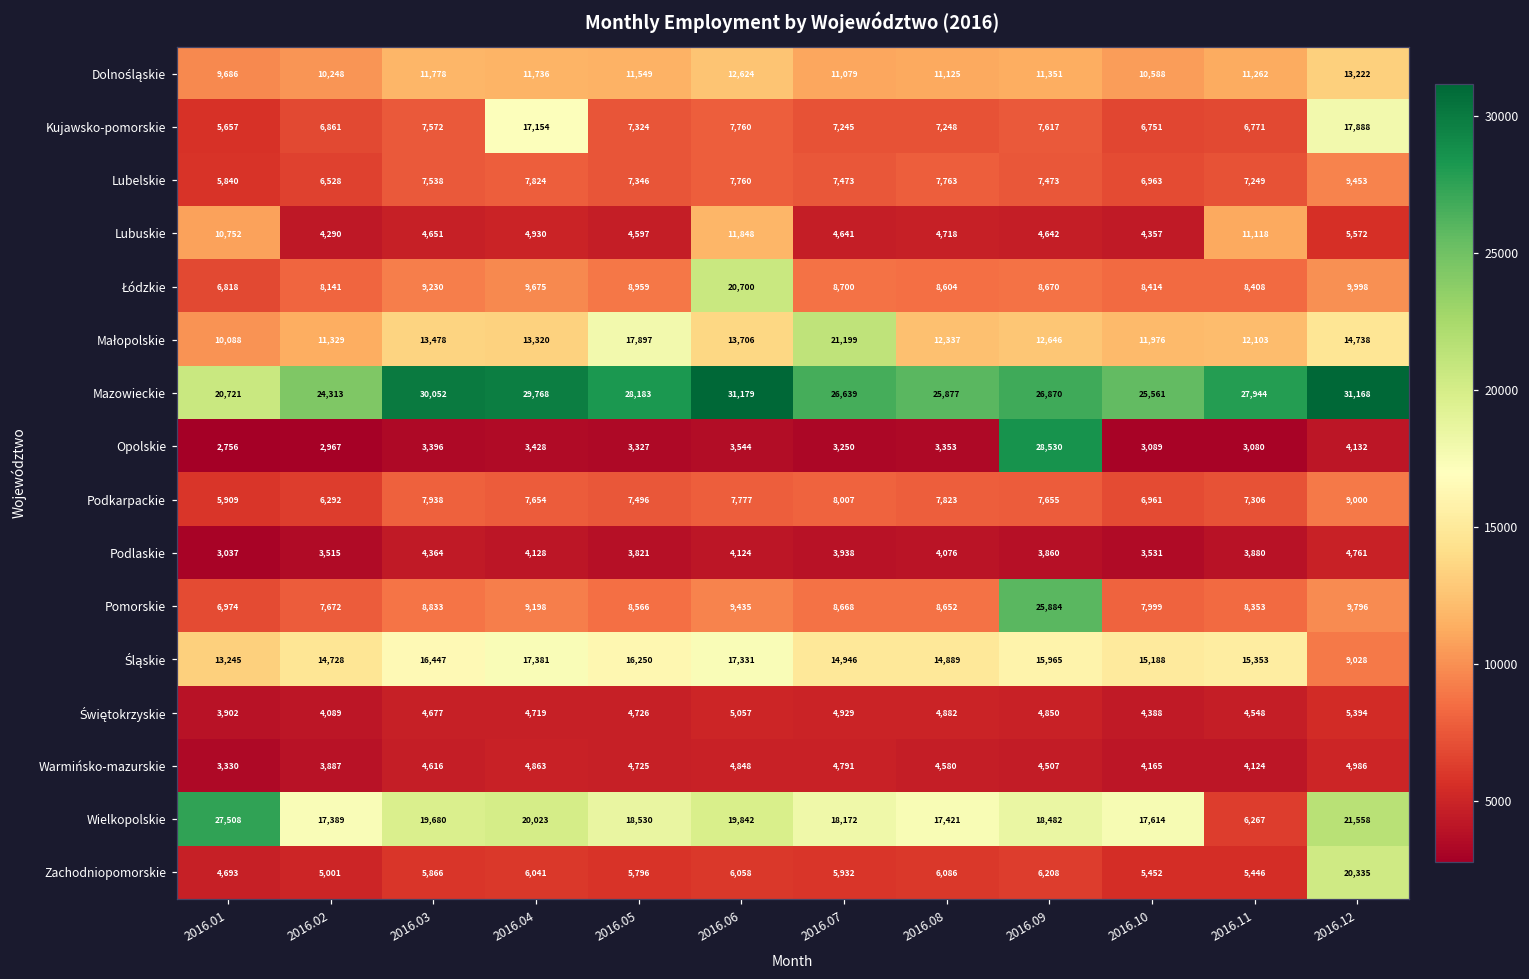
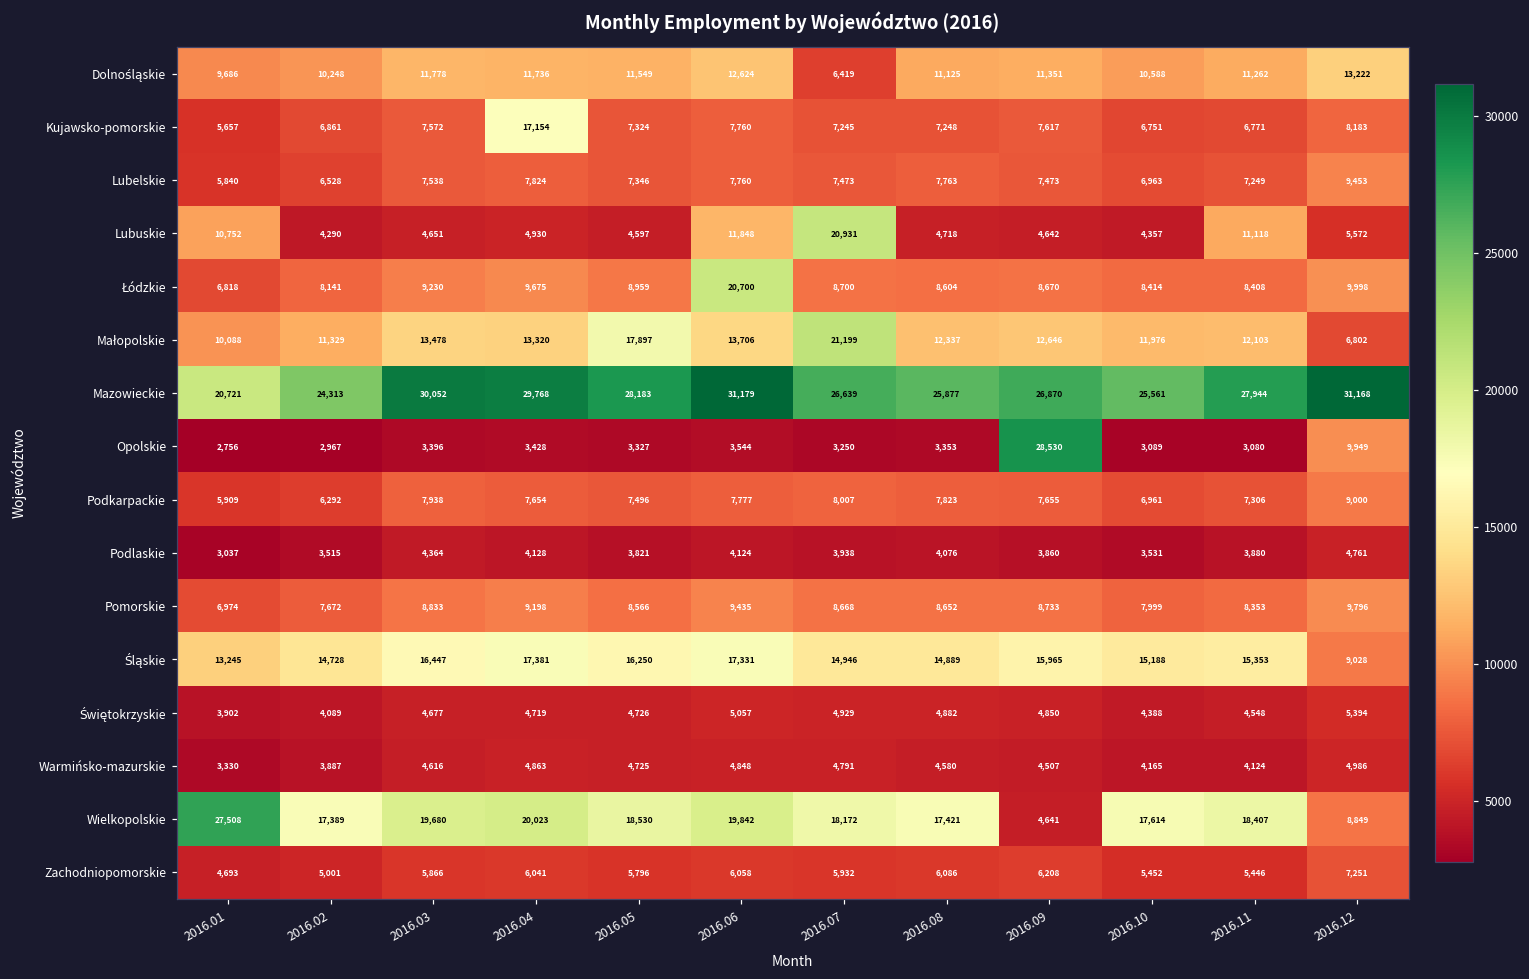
Dolnośląskie, 2016.07: 11,079 -> 6,419
Kujawsko-pomorskie, 2016.12: 17,888 -> 8,183
Lubuskie, 2016.07: 4,641 -> 20,931
Małopolskie, 2016.12: 14,738 -> 6,802
Opolskie, 2016.12: 4,132 -> 9,949
Pomorskie, 2016.09: 25,884 -> 8,733
Wielkopolskie, 2016.09: 18,482 -> 4,641
Wielkopolskie, 2016.11: 6,267 -> 18,407
Wielkopolskie, 2016.12: 21,558 -> 8,849
Zachodniopomorskie, 2016.12: 20,335 -> 7,251
